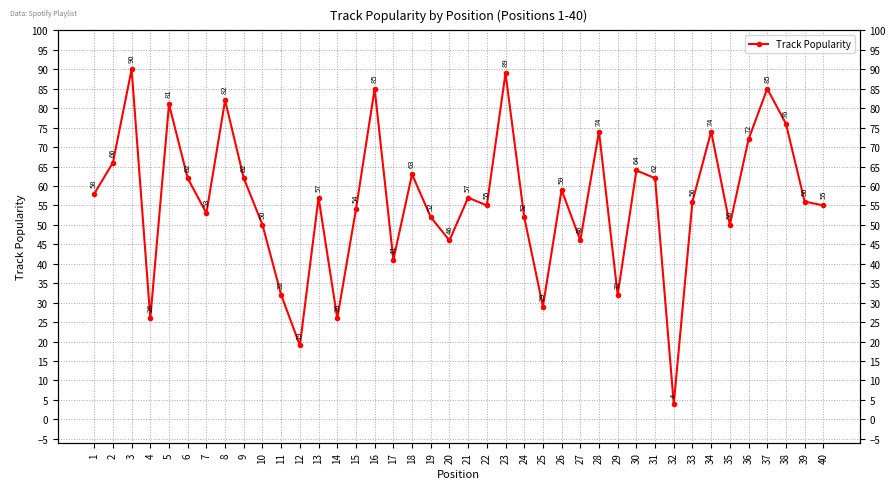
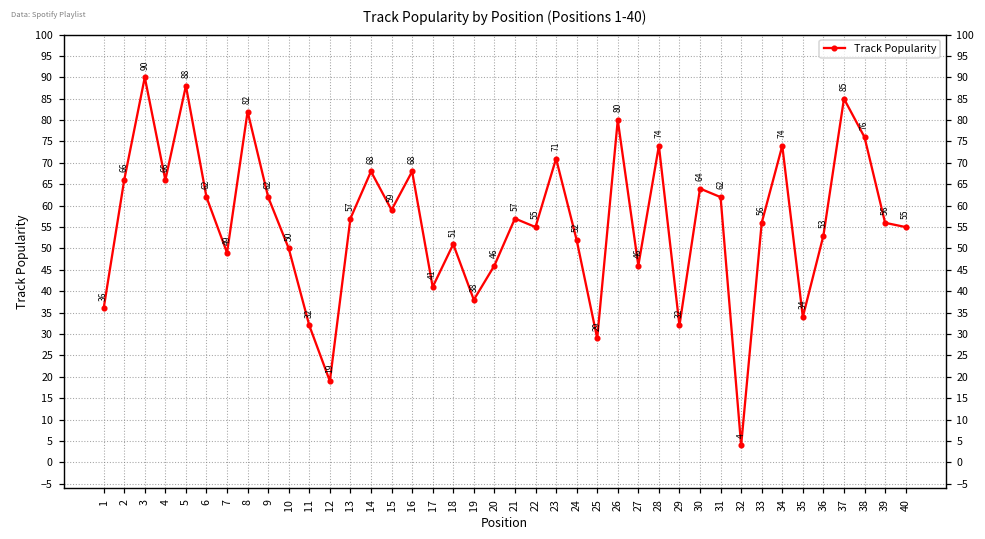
1: 58 -> 36
4: 26 -> 66
5: 81 -> 88
7: 53 -> 49
14: 26 -> 68
15: 54 -> 59
16: 85 -> 68
18: 63 -> 51
19: 52 -> 38
23: 89 -> 71
26: 59 -> 80
35: 50 -> 34
36: 72 -> 53
